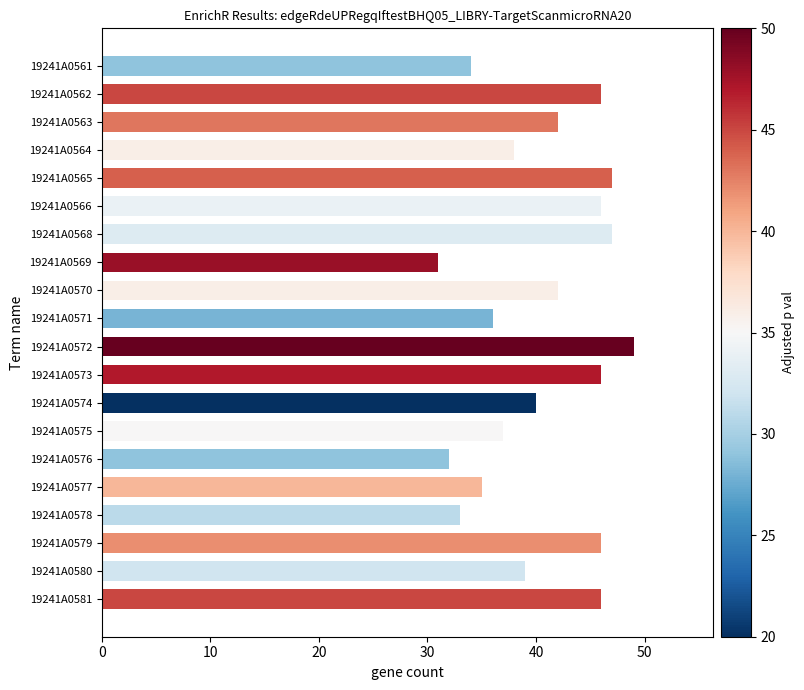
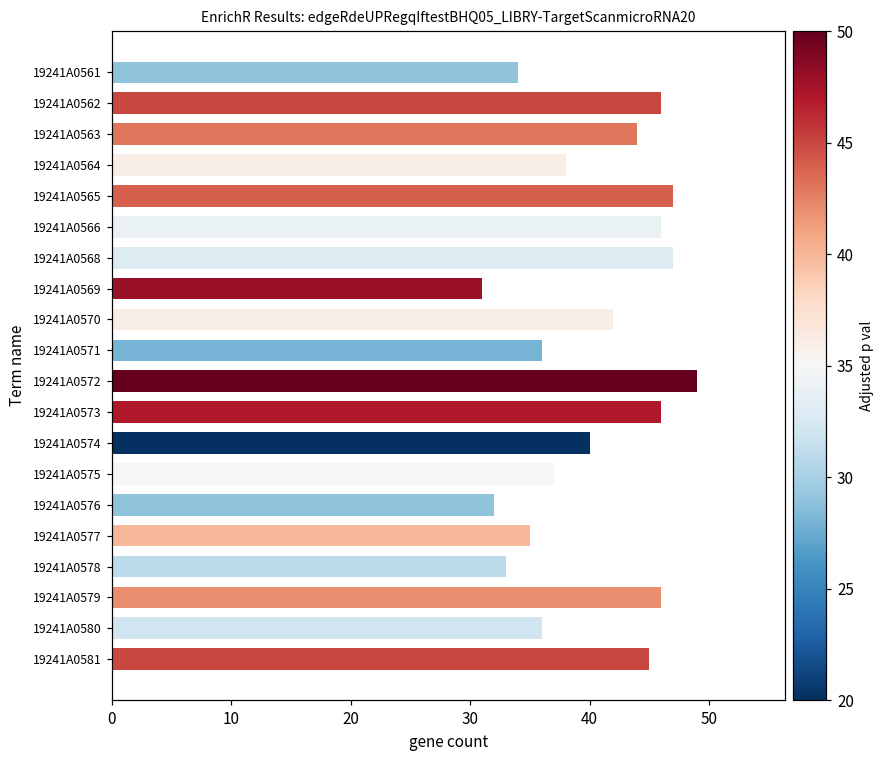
19241A0563: 42 -> 44
19241A0580: 39 -> 36
19241A0581: 46 -> 45
